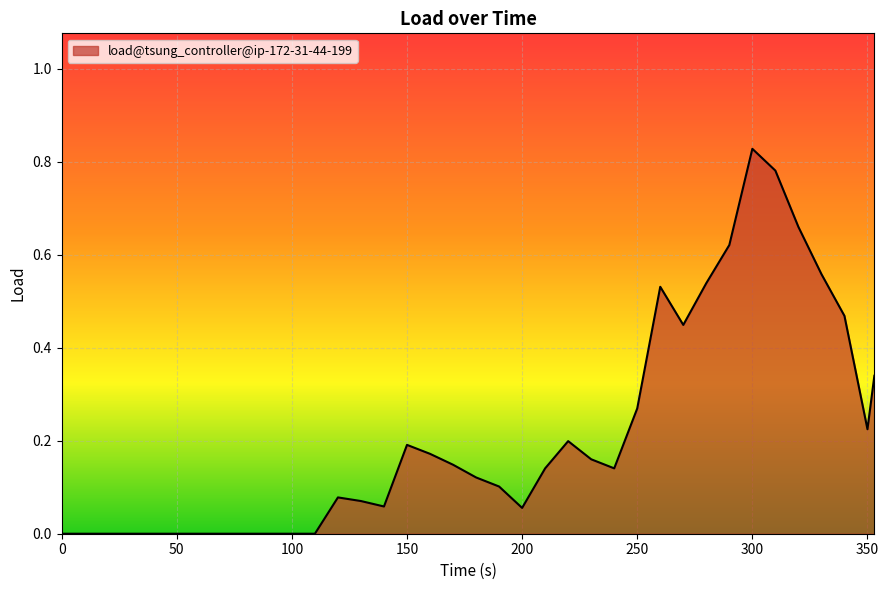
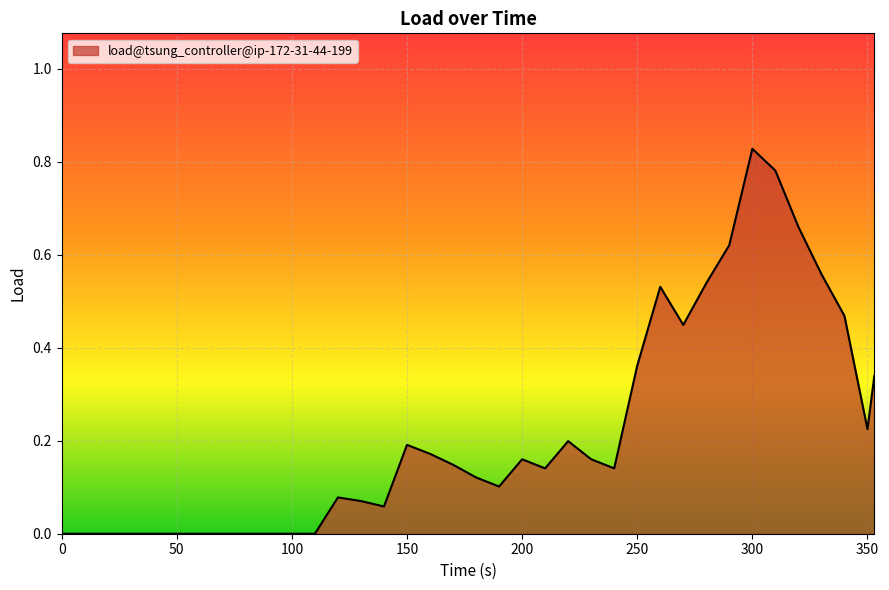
200: 0.06 -> 0.16
250: 0.27 -> 0.36
